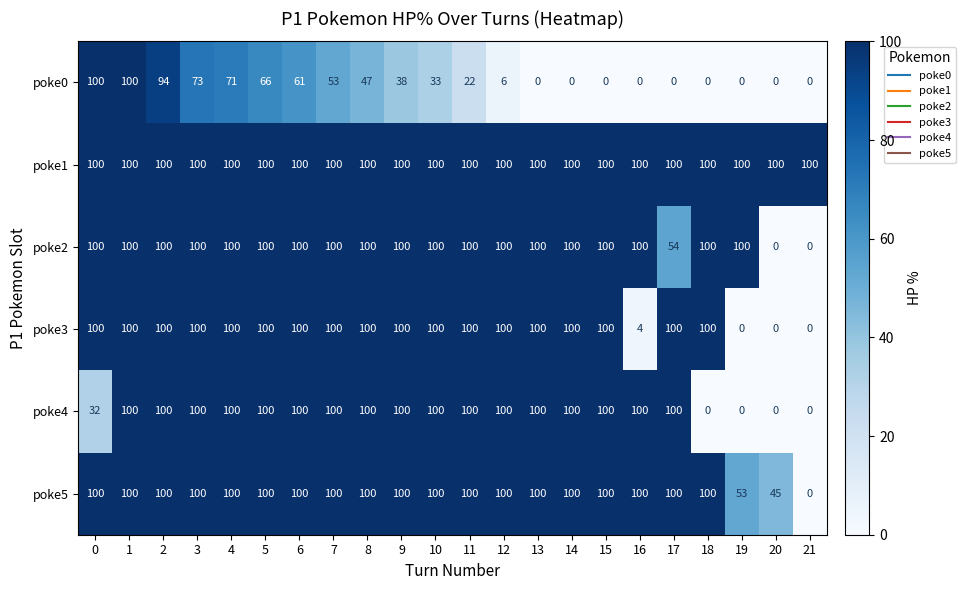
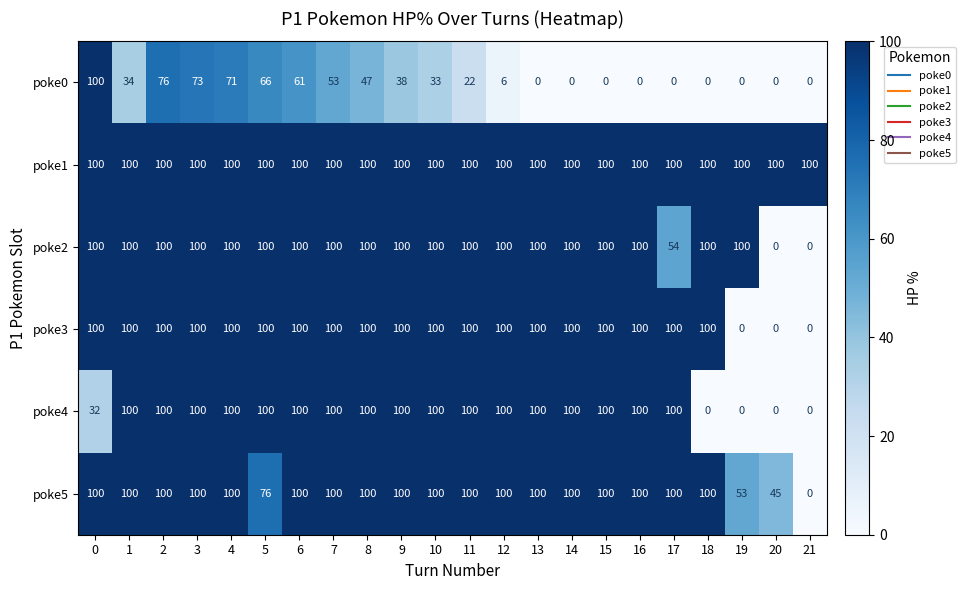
poke0, 1: 100 -> 34
poke0, 2: 94 -> 76
poke3, 16: 4 -> 100
poke5, 5: 100 -> 76
